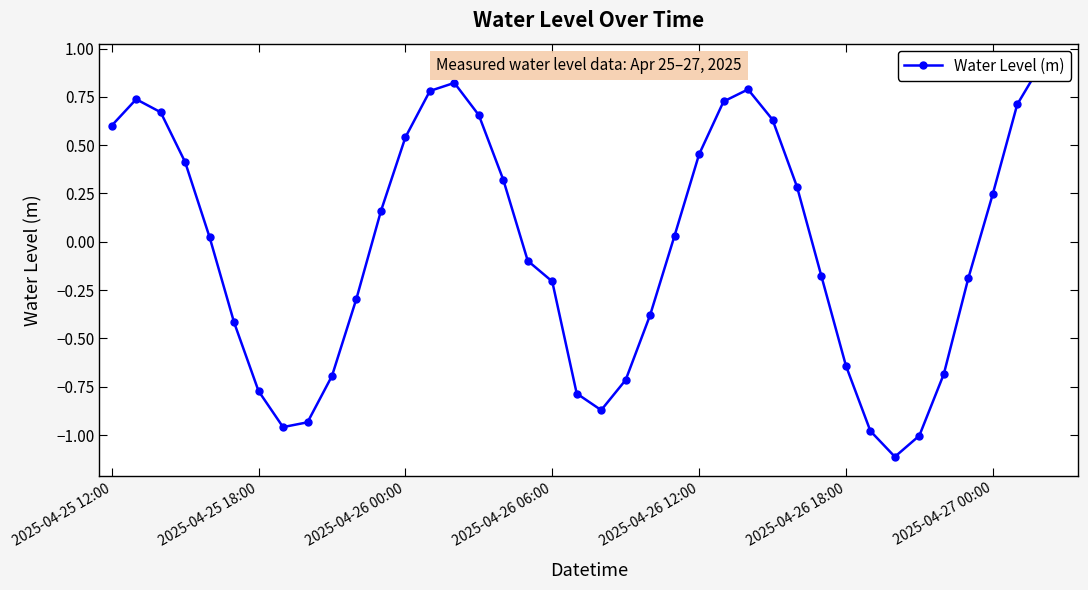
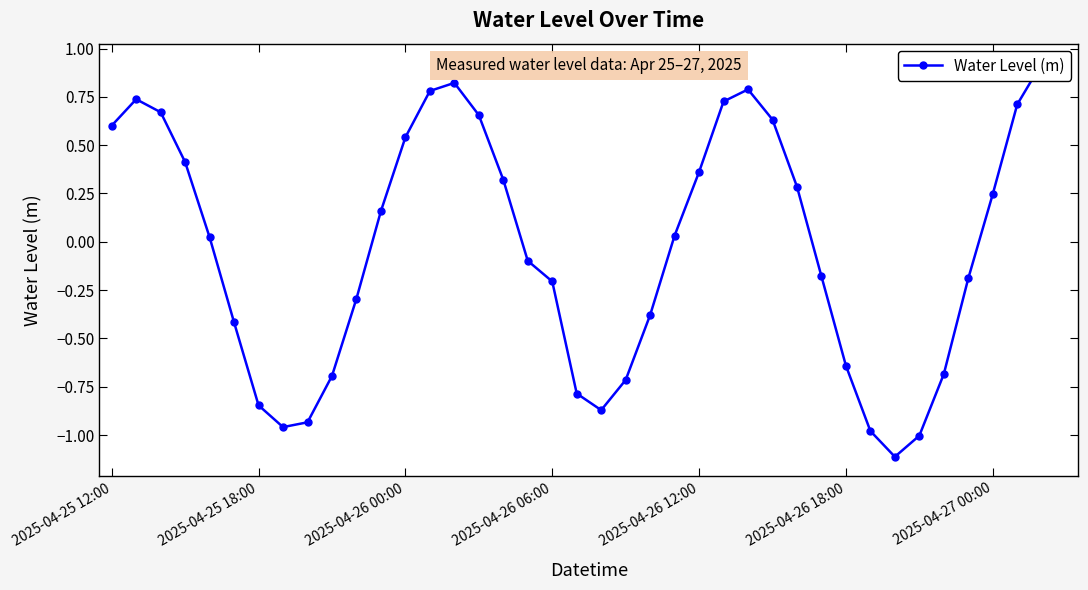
2025-04-25 18:00: -0.77 -> -0.85
2025-04-26 12:00: 0.45 -> 0.36
